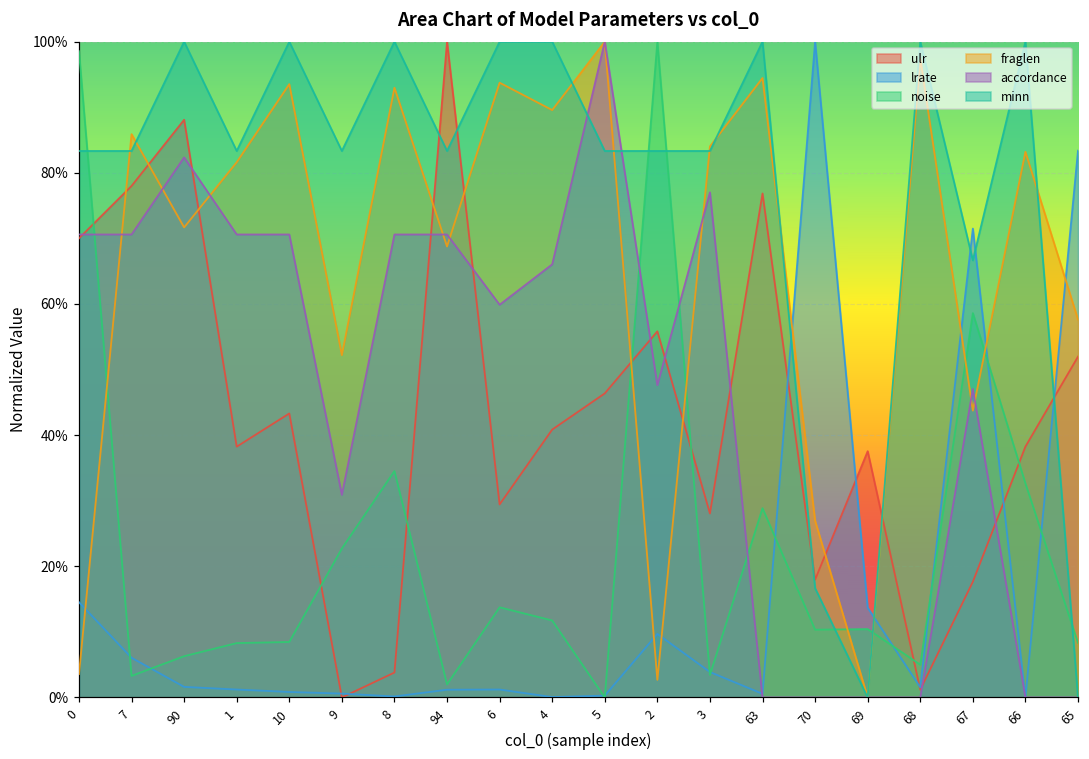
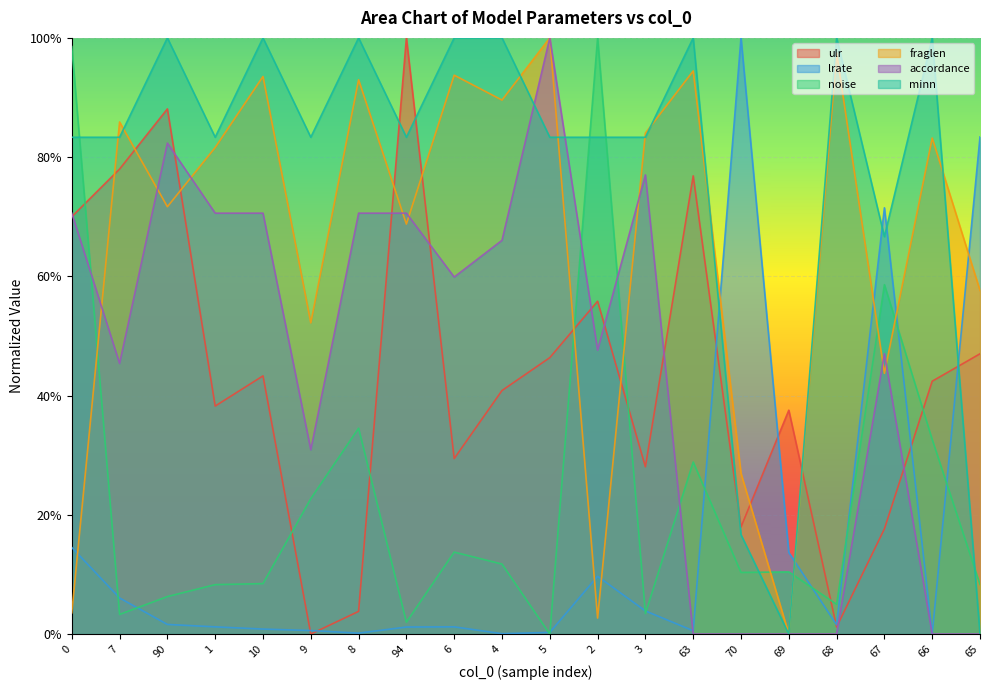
accordance, 7: 71% -> 45%
ulr, 66: 38% -> 42%
ulr, 65: 52% -> 47%
